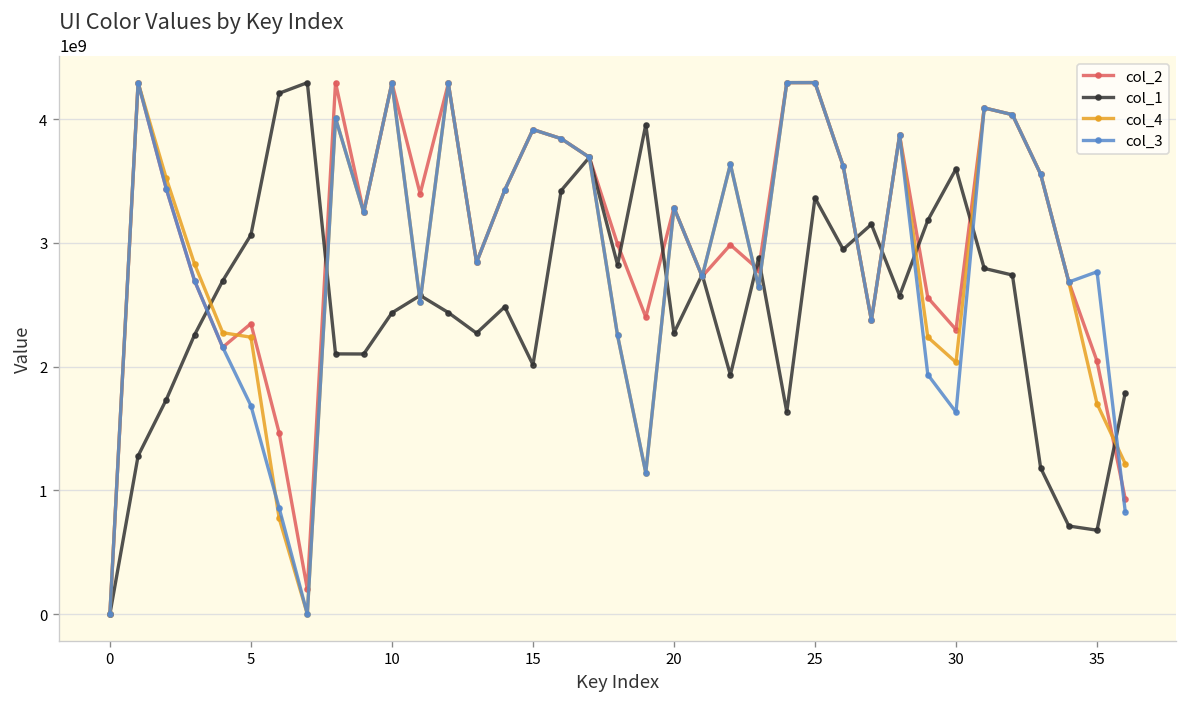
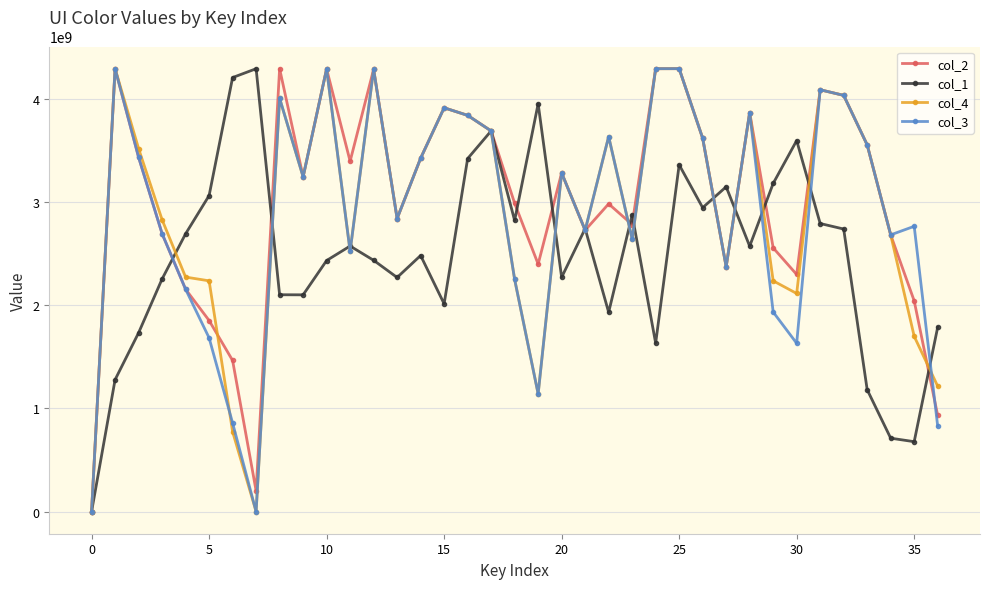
col_2, 5: 2350000000 -> 1850000000
col_4, 30: 2030000000 -> 2110000000
